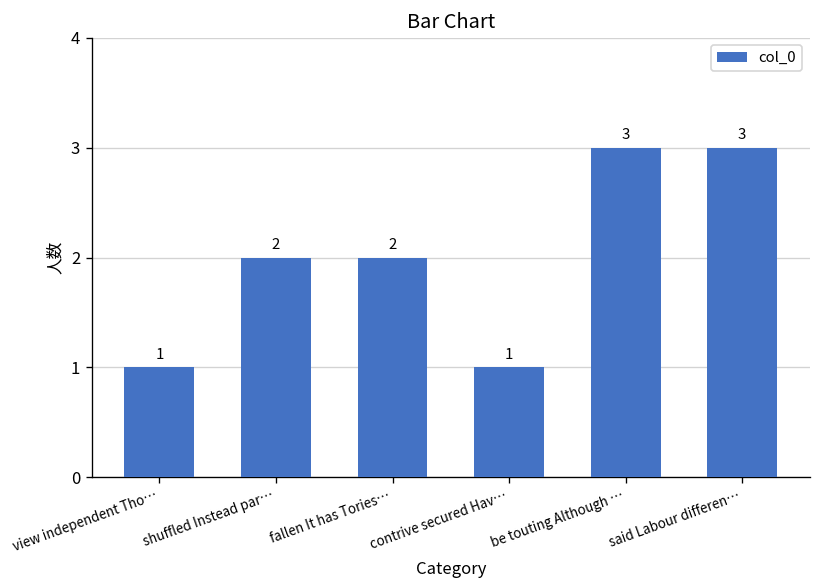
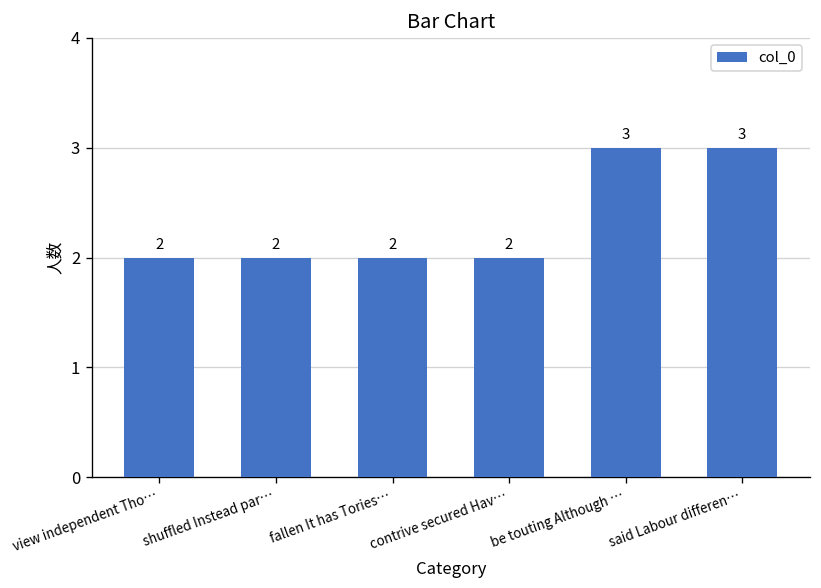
view independent Tho…: 1 -> 2
contrive secured Hav…: 1 -> 2
